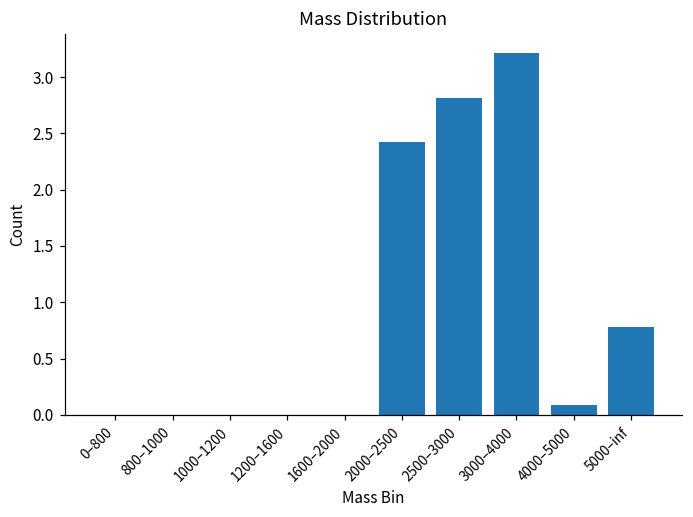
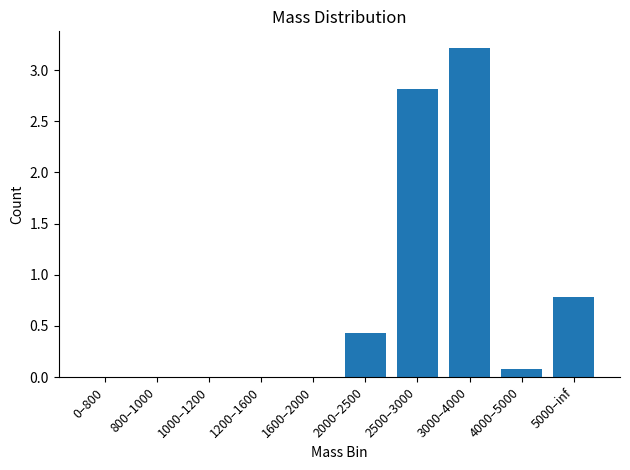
2000–2500: 2.42 -> 0.43
